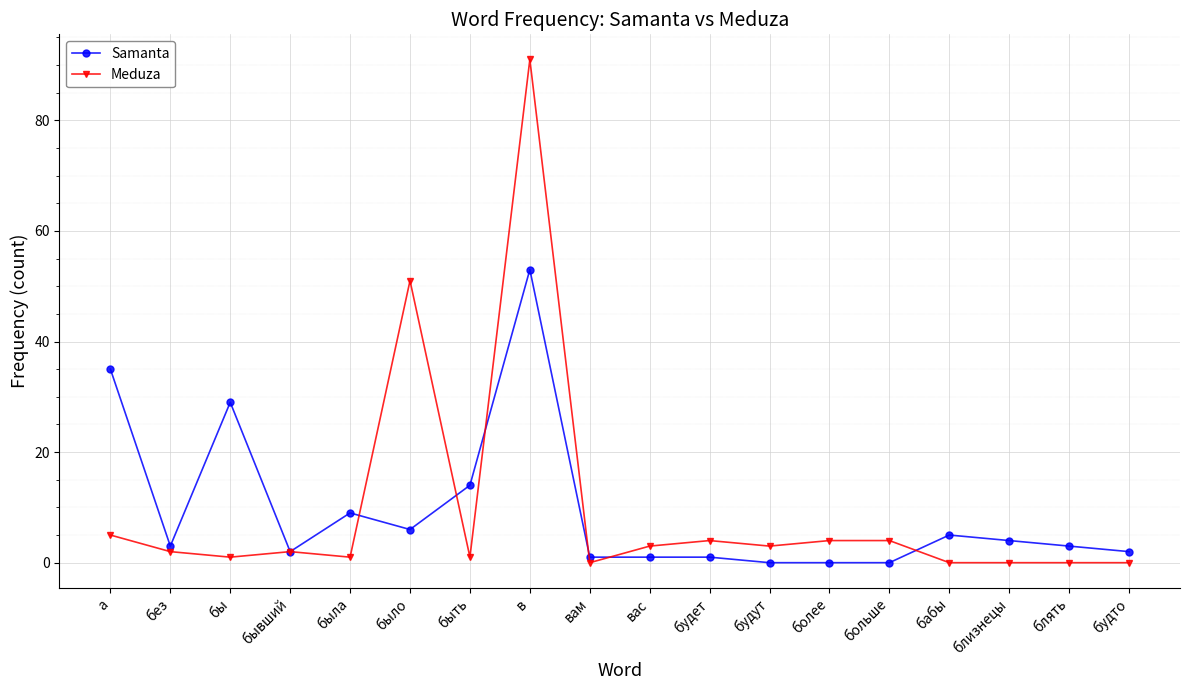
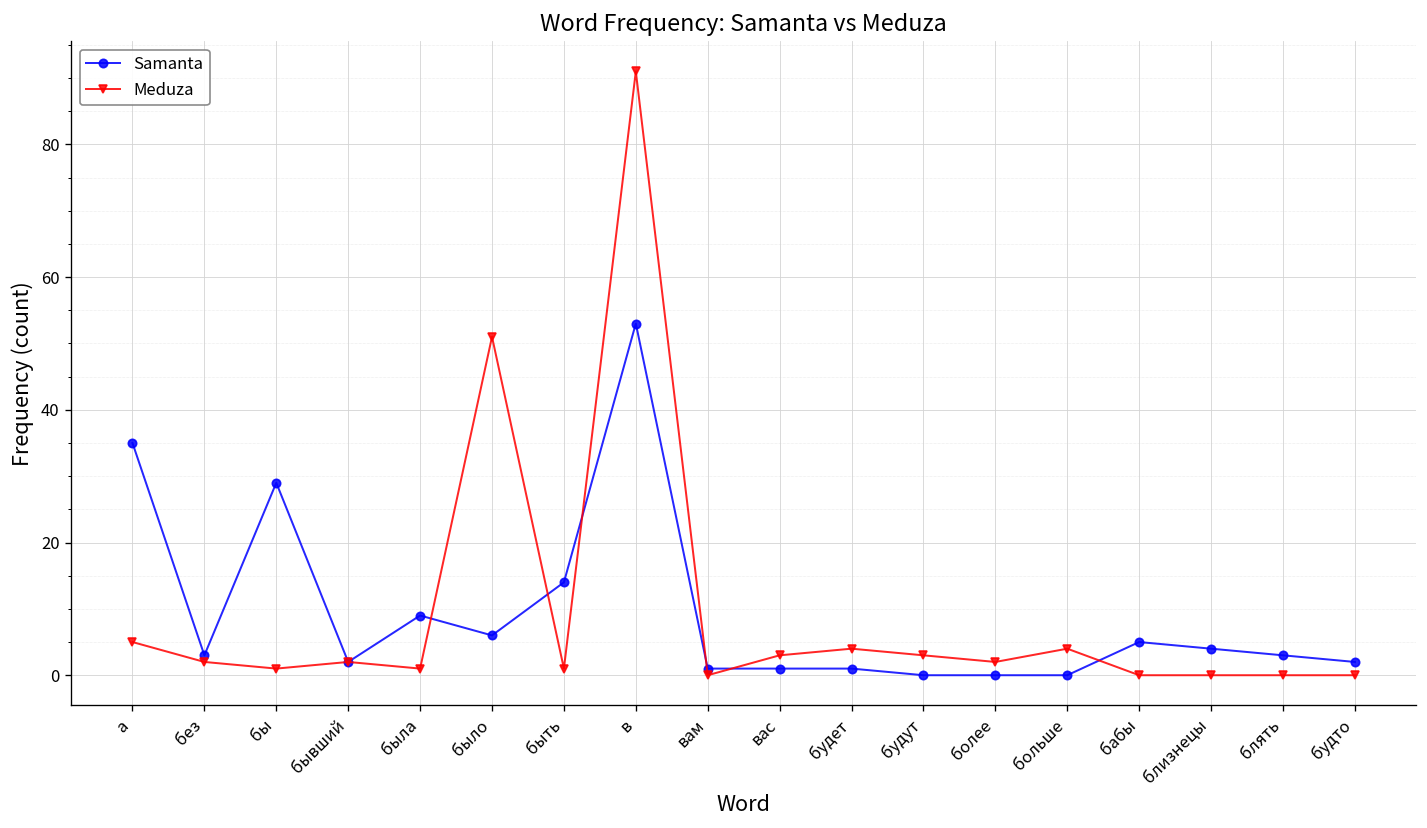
Meduza, более: 4 -> 2
